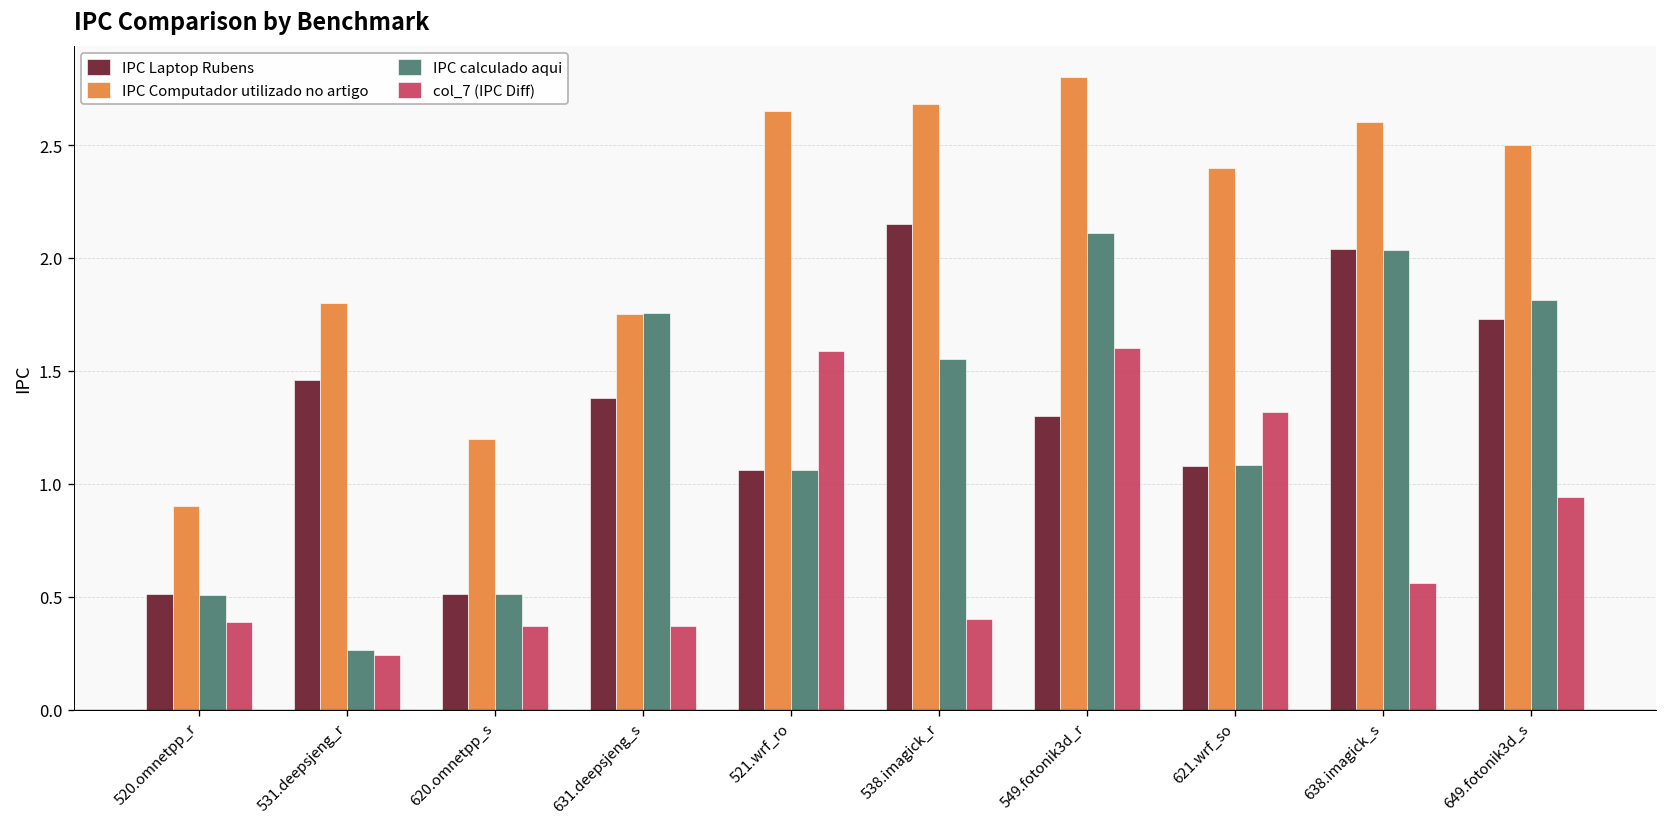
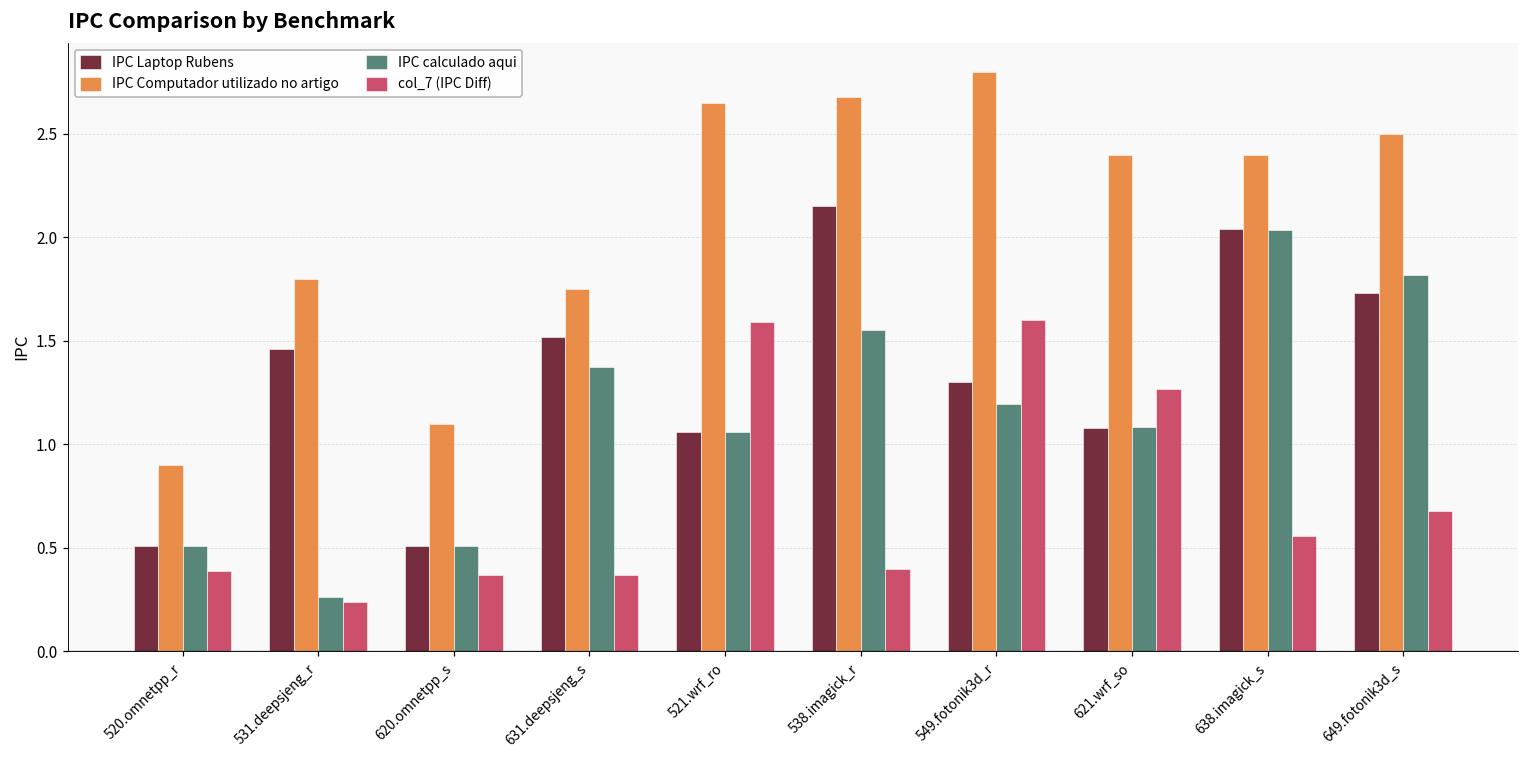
IPC Computador utilizado no artigo, 620.omnetpp_s: 1.2 -> 1.1
IPC Laptop Rubens, 631.deepsjeng_s: 1.38 -> 1.52
IPC calculado aqui, 631.deepsjeng_s: 1.76 -> 1.38
IPC calculado aqui, 549.fotonik3d_r: 2.11 -> 1.20
col_7 (IPC Diff), 621.wrf_so: 1.32 -> 1.27
IPC Computador utilizado no artigo, 638.imagick_s: 2.6 -> 2.4
col_7 (IPC Diff), 649.fotonik3d_s: 0.94 -> 0.68
